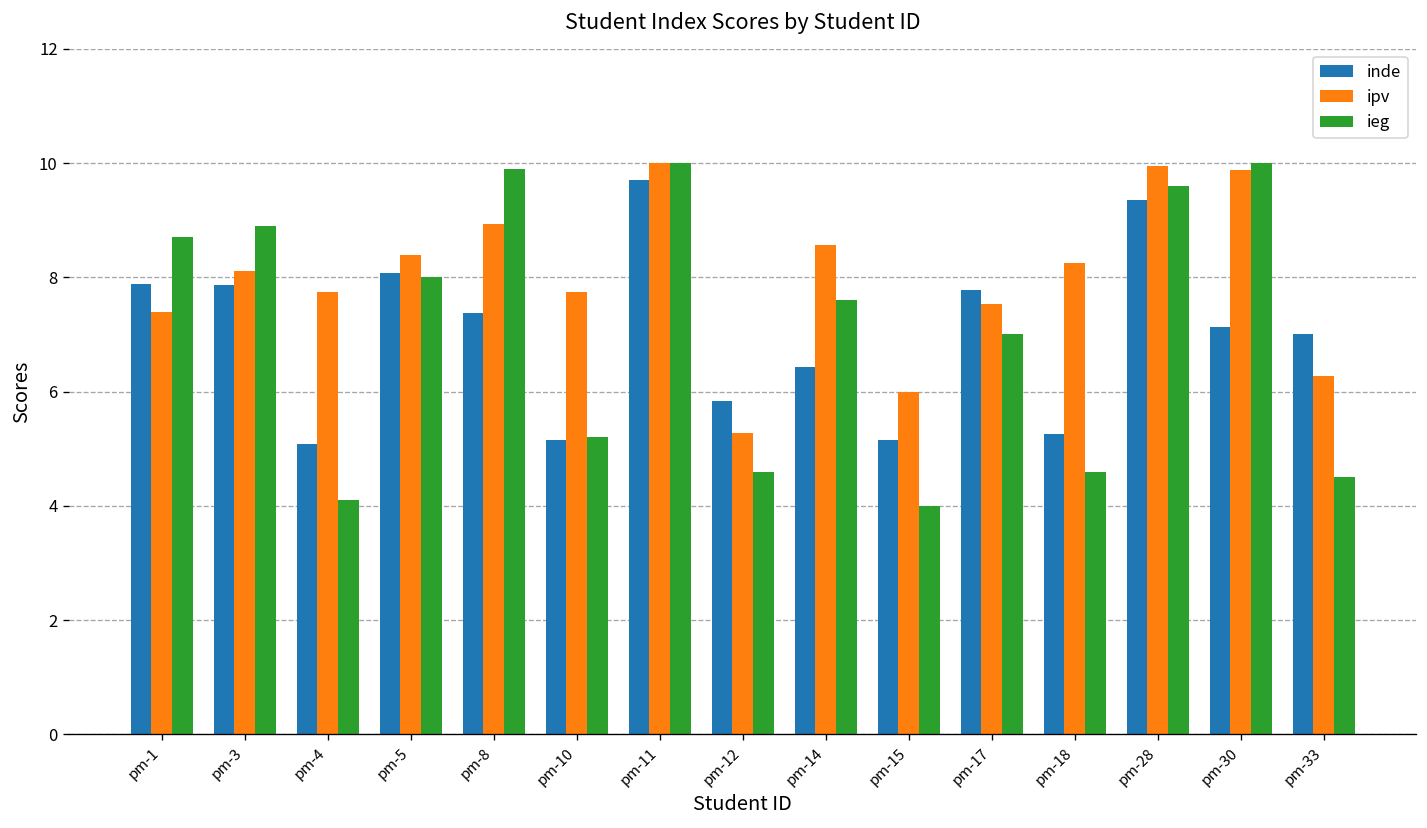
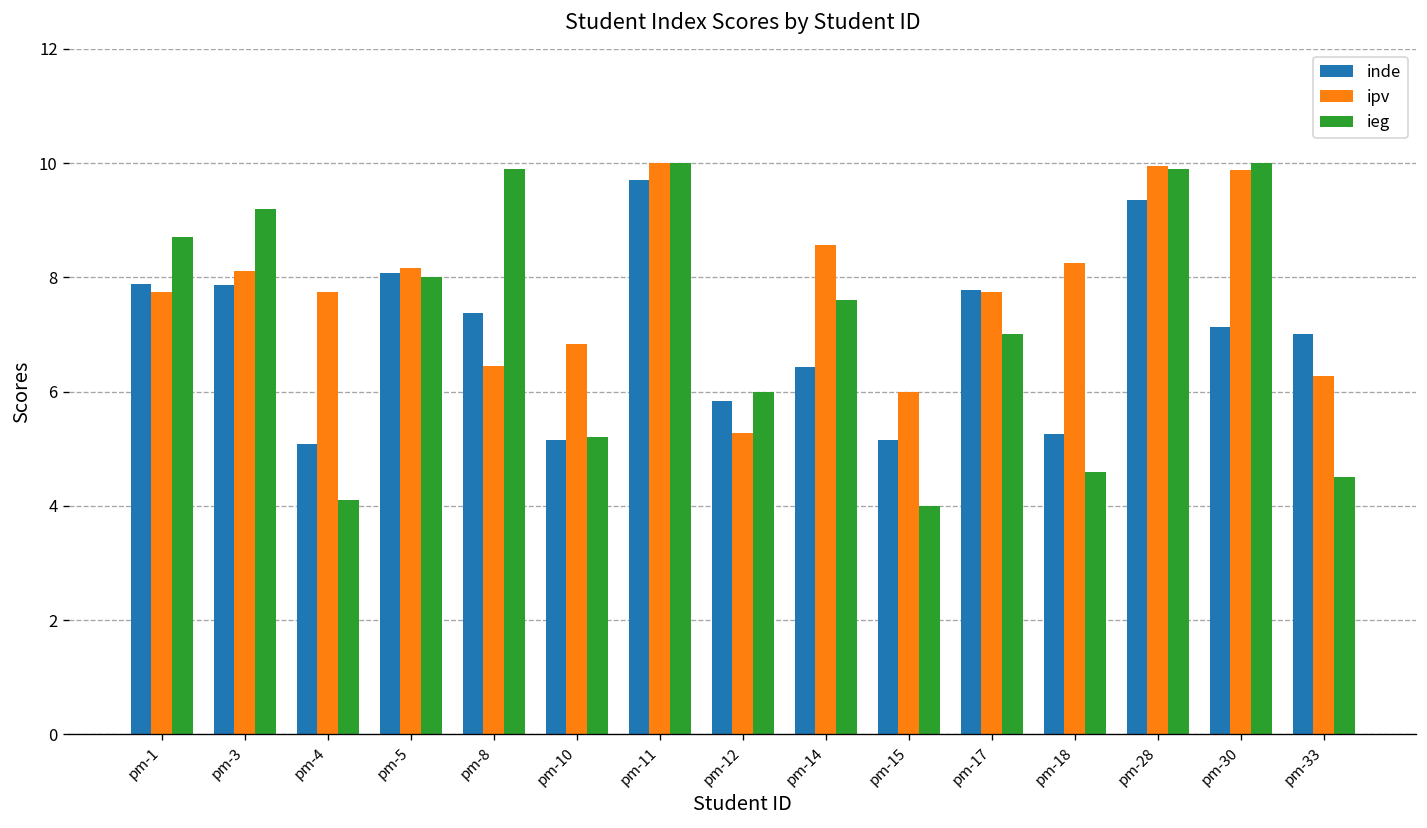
ipv, pm-1: 7.4 -> 7.8
ieg, pm-3: 8.9 -> 9.2
ipv, pm-5: 8.4 -> 8.2
ipv, pm-8: 8.9 -> 6.4
ipv, pm-10: 7.7 -> 6.8
ieg, pm-12: 4.6 -> 6.0
ipv, pm-17: 7.5 -> 7.8
ieg, pm-28: 9.6 -> 9.9
